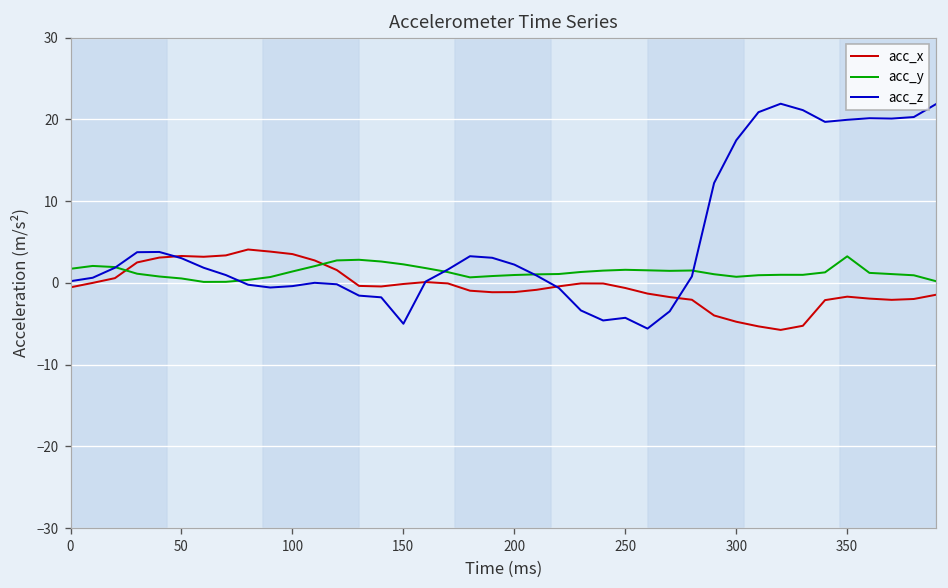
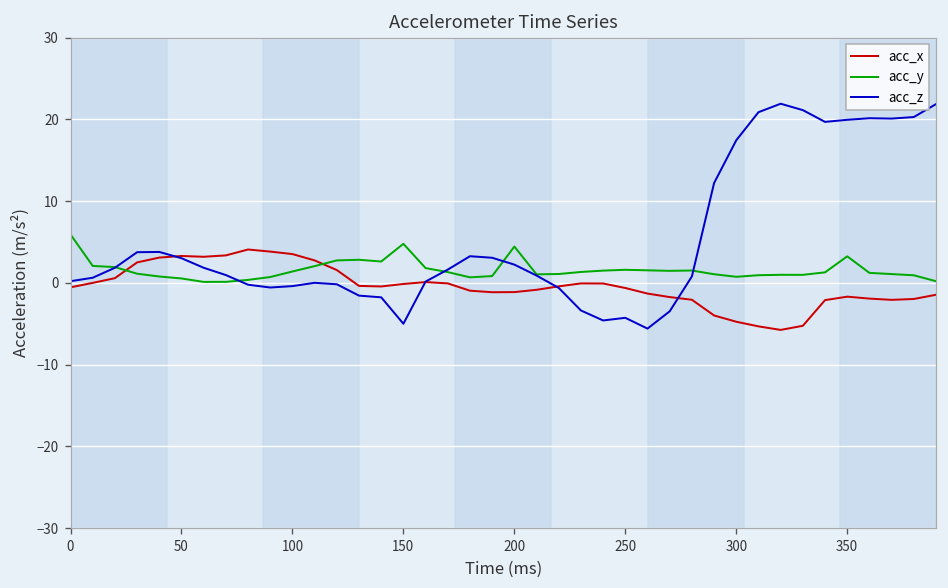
acc_y, 0: 2 -> 6
acc_y, 150: 2 -> 5
acc_y, 200: 1 -> 4
